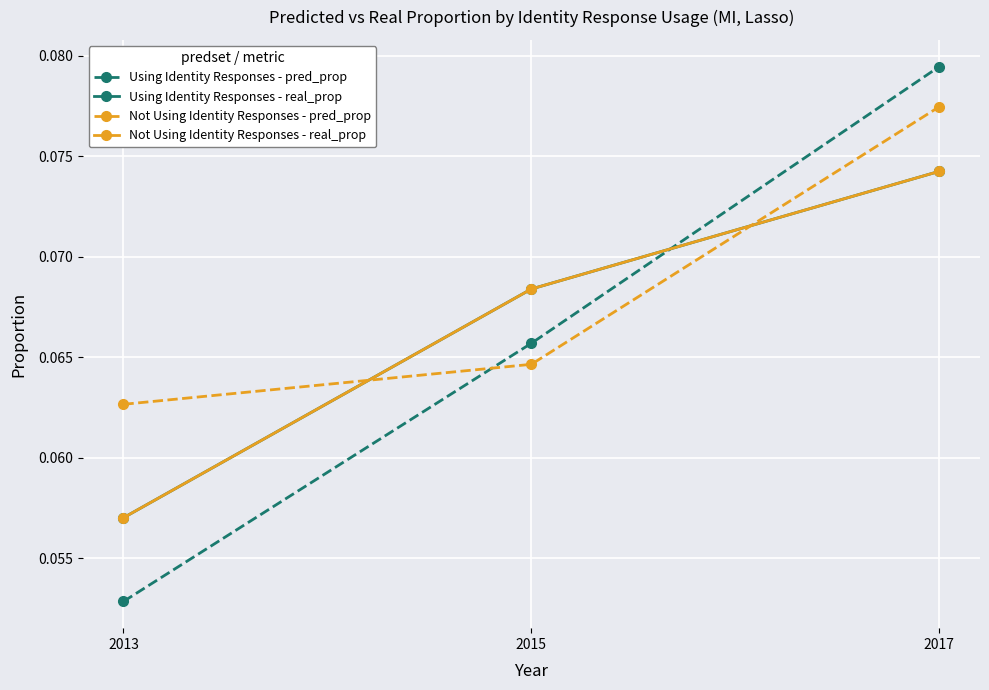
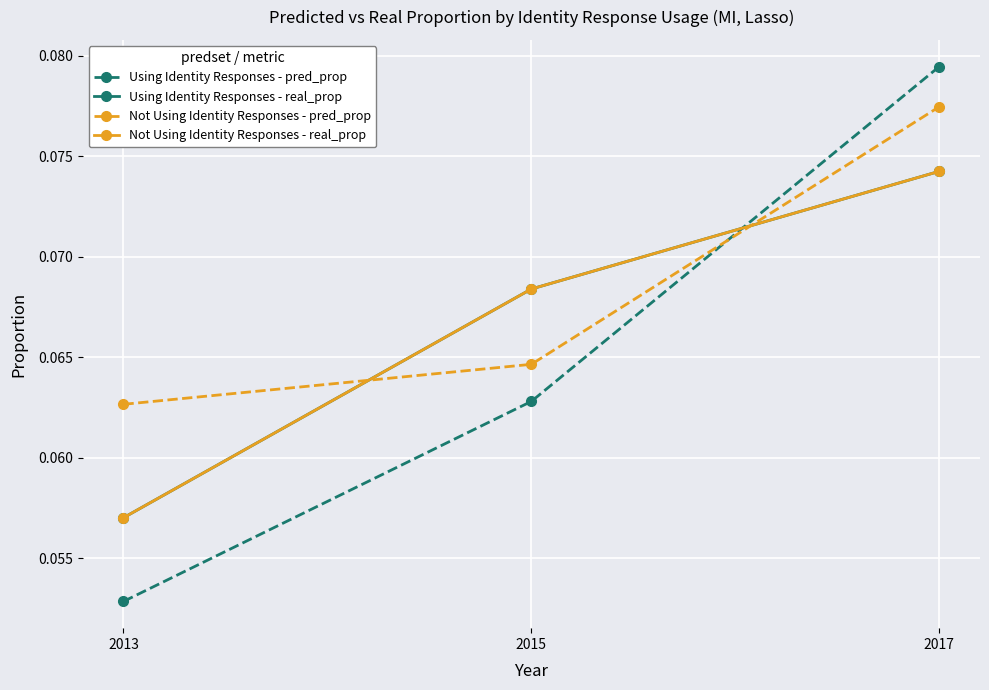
Using Identity Responses - pred_prop, 2015: 0.0657 -> 0.0628
